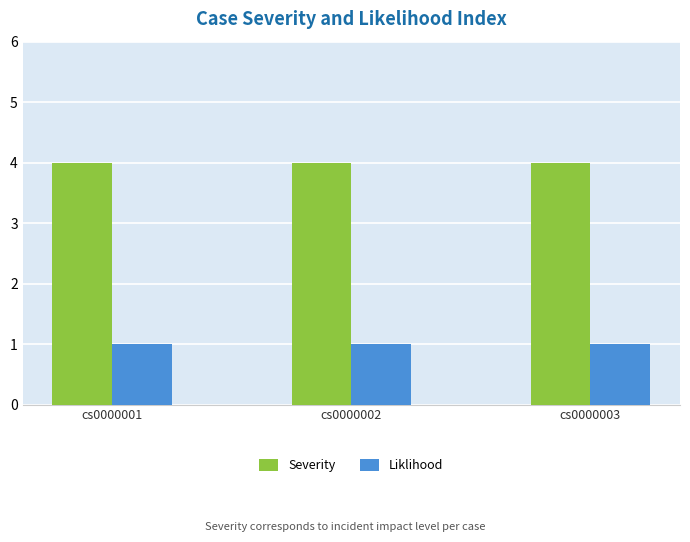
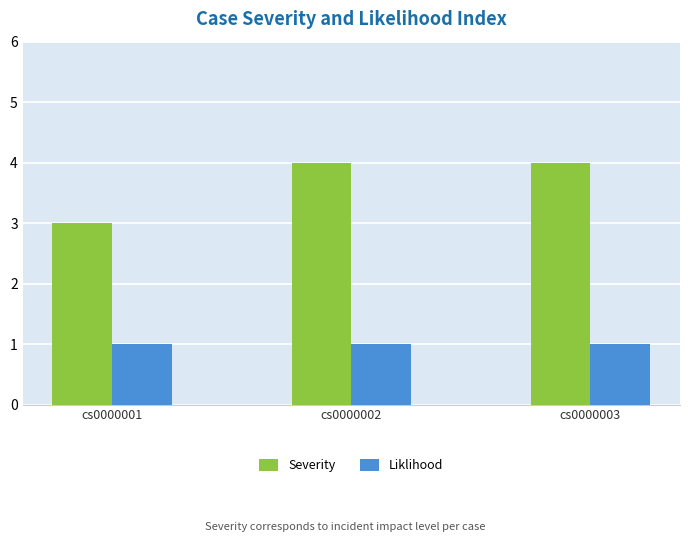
Severity, cs0000001: 4 -> 3
